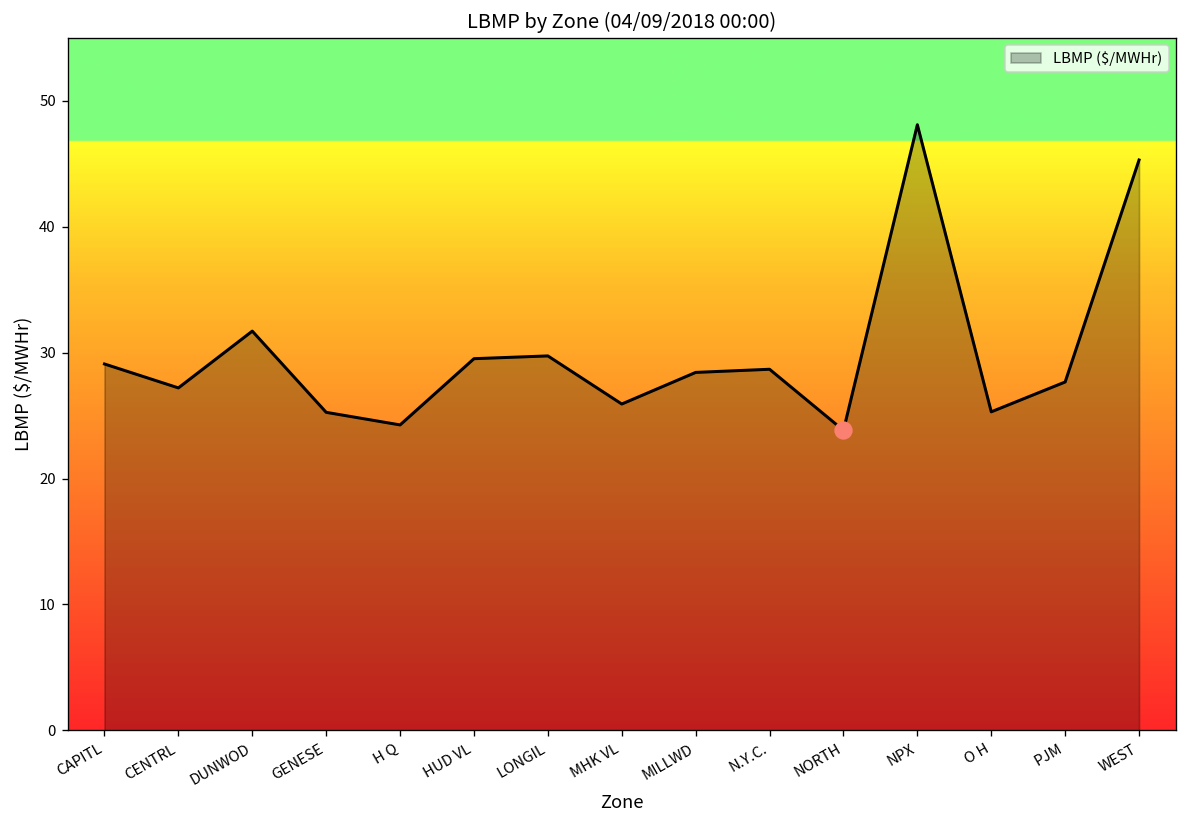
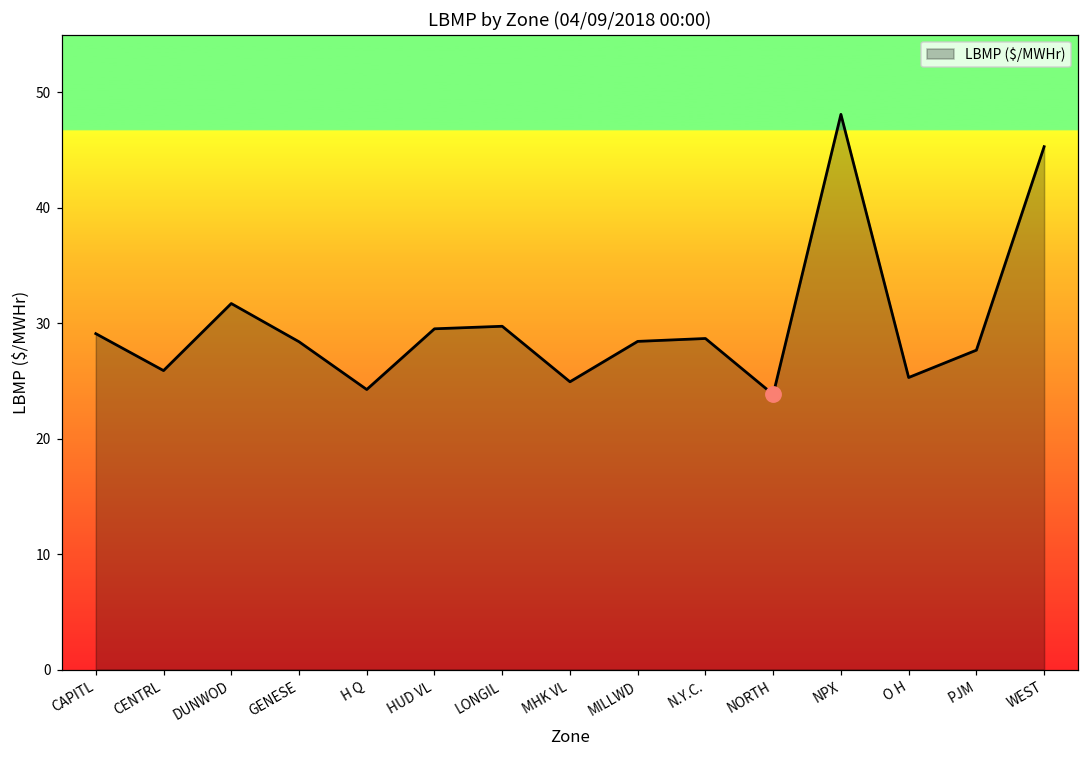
LBMP ($/MWHr), CENTRL: 27.2 -> 25.9
LBMP ($/MWHr), GENESE: 25.3 -> 28.4
LBMP ($/MWHr), MHK VL: 25.9 -> 24.9
